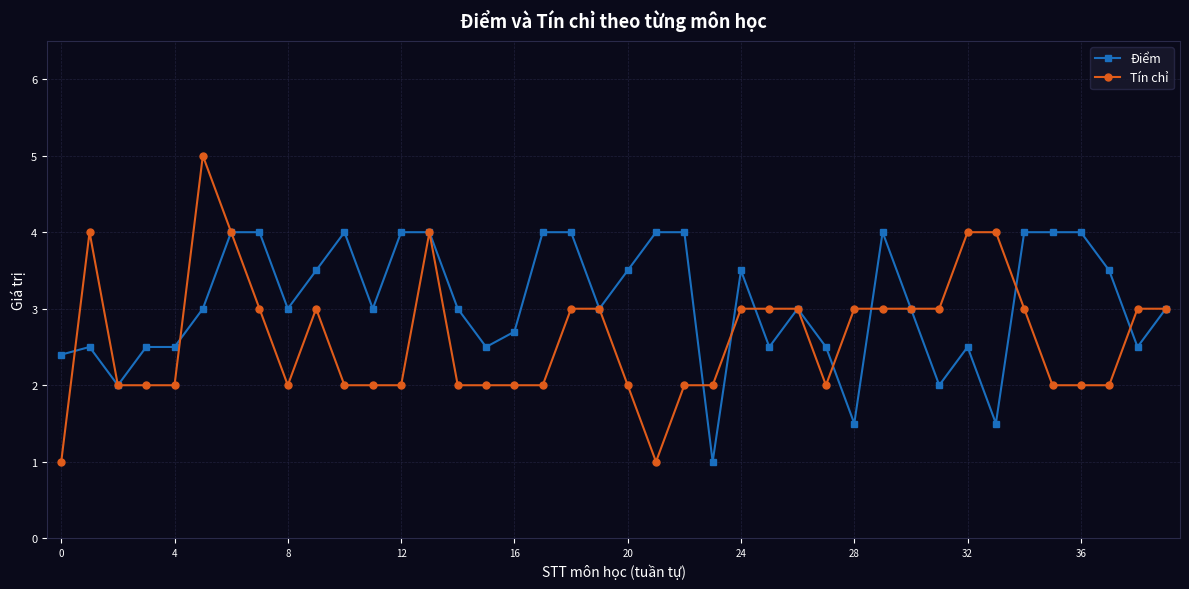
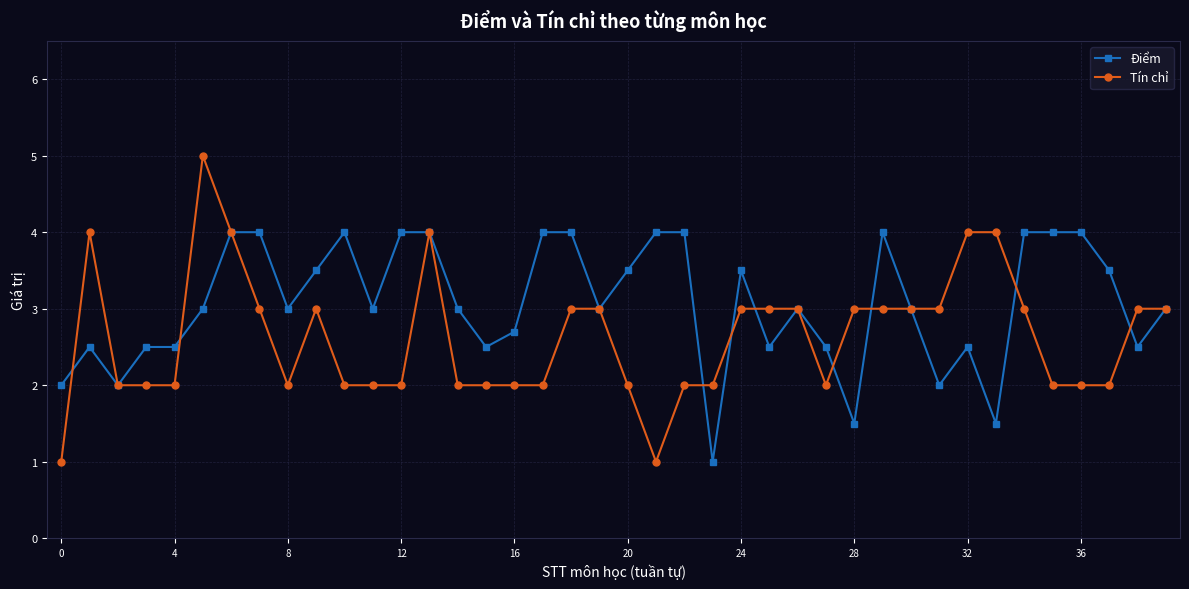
Điểm, 0: 2.4 -> 2.0
